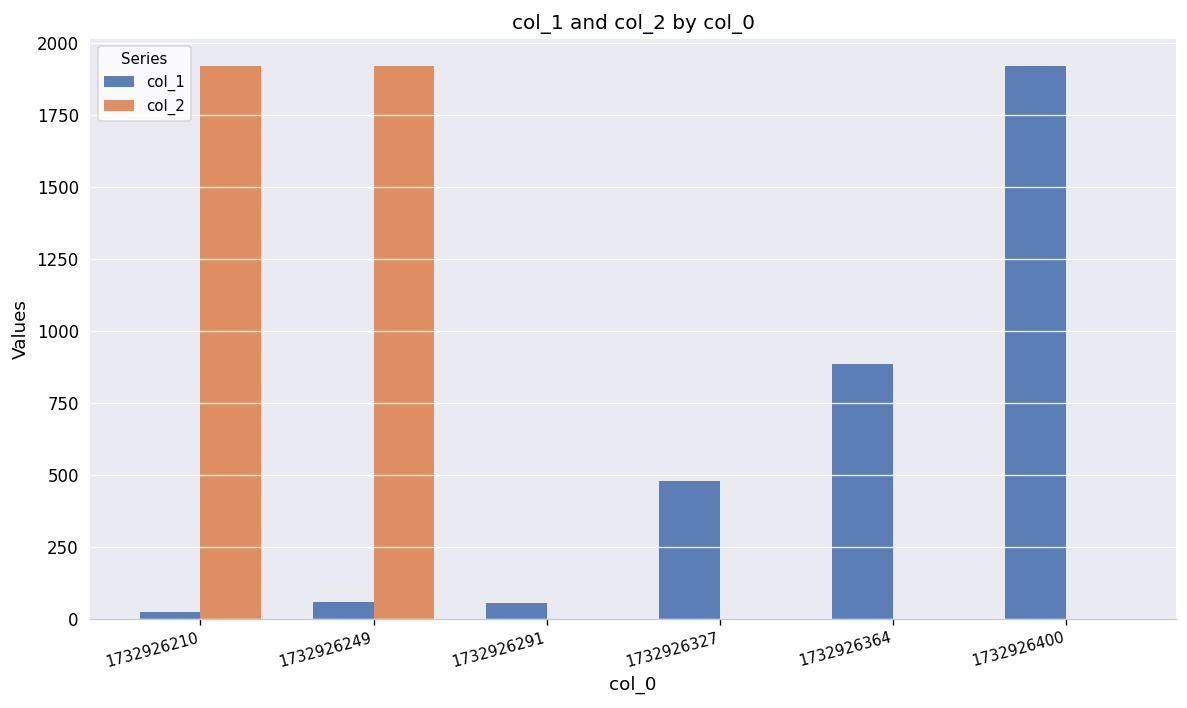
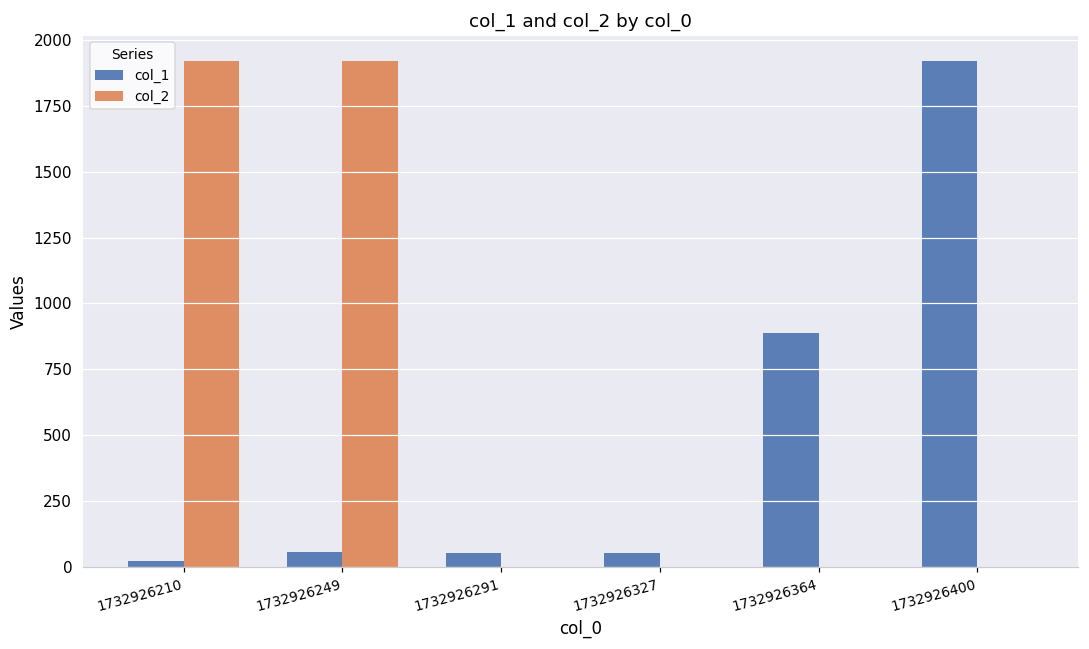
col_1, 1732926327: 480 -> 50
